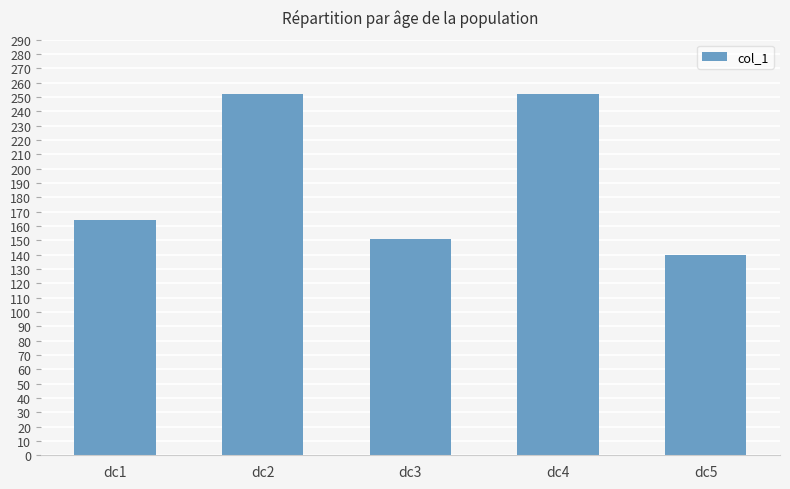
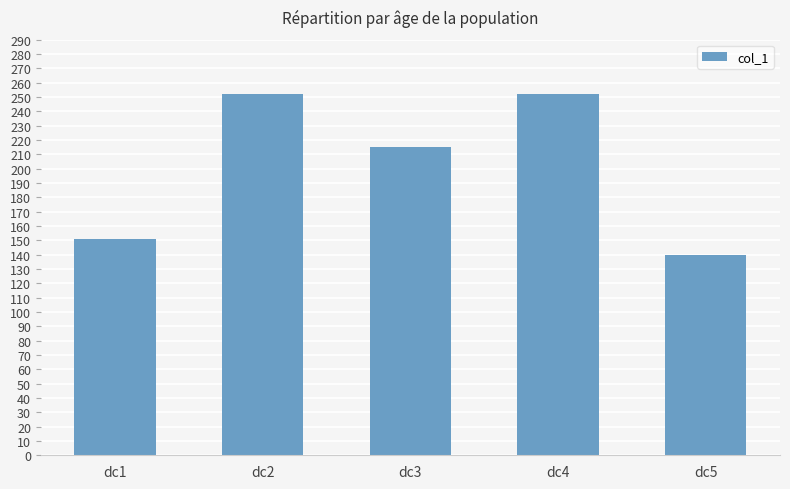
dc1: 164 -> 151
dc3: 151 -> 215
